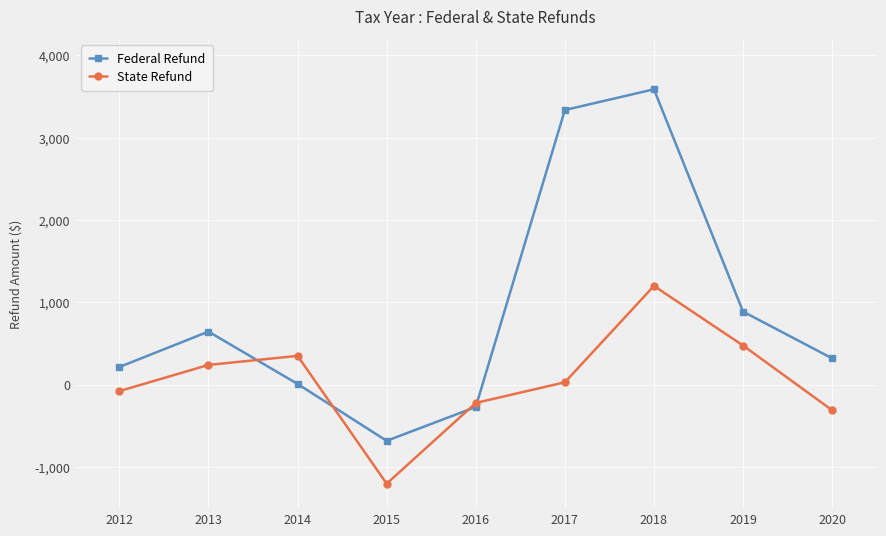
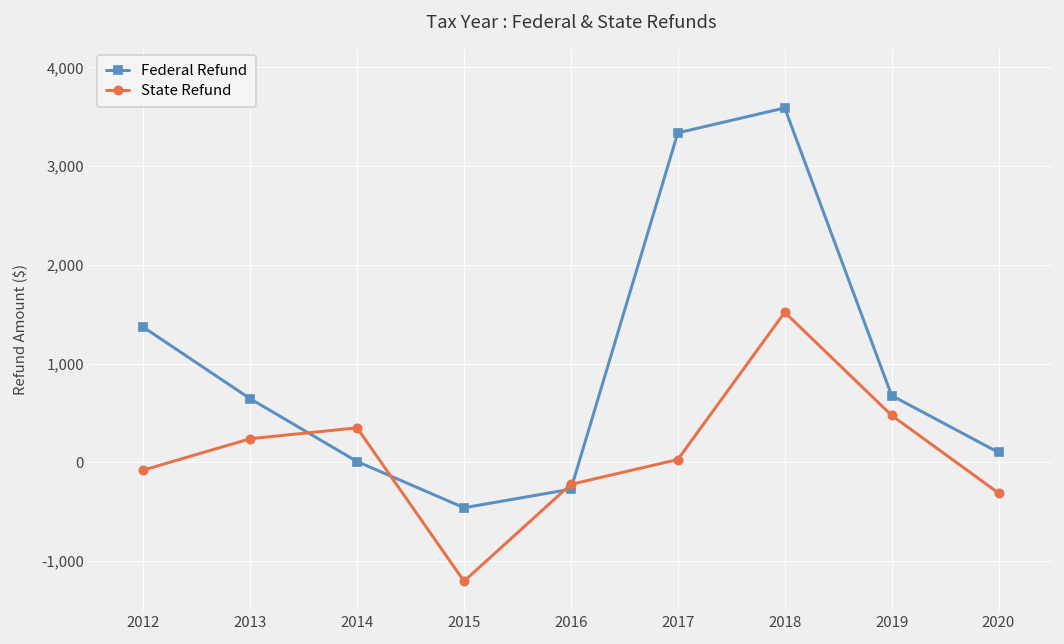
Federal Refund, 2012: 200 -> 1,400
Federal Refund, 2015: -700 -> -500
State Refund, 2018: 1,200 -> 1,500
Federal Refund, 2019: 900 -> 700
Federal Refund, 2020: 300 -> 100
